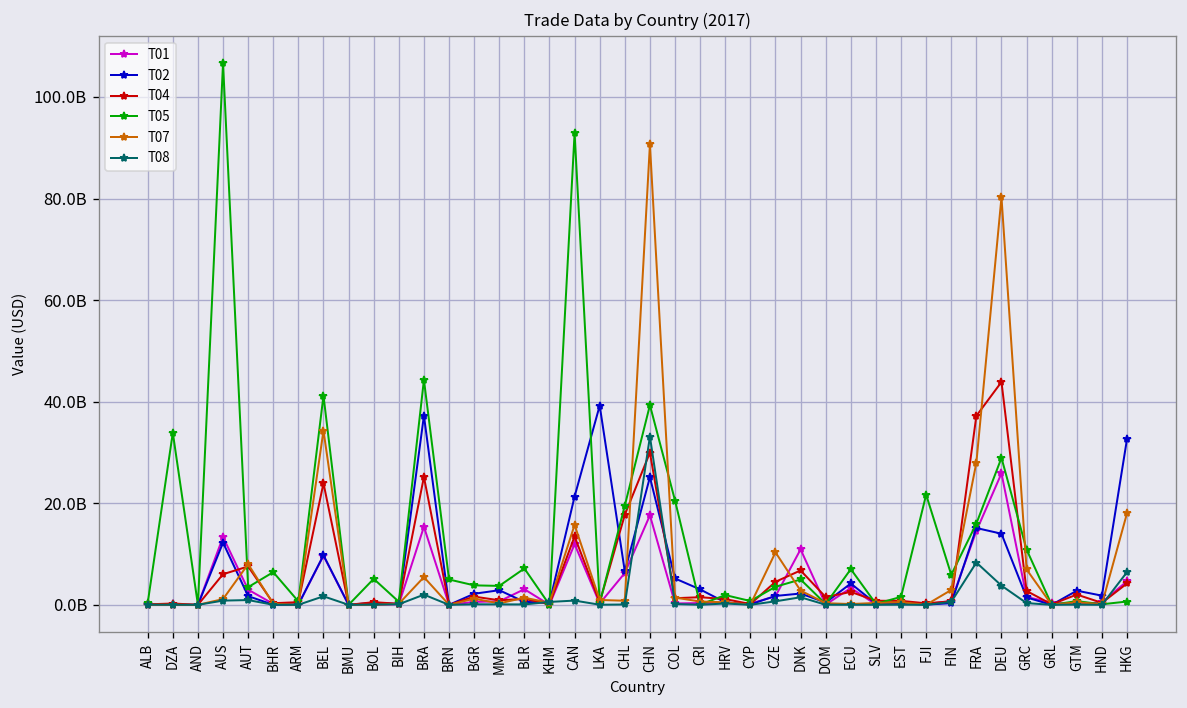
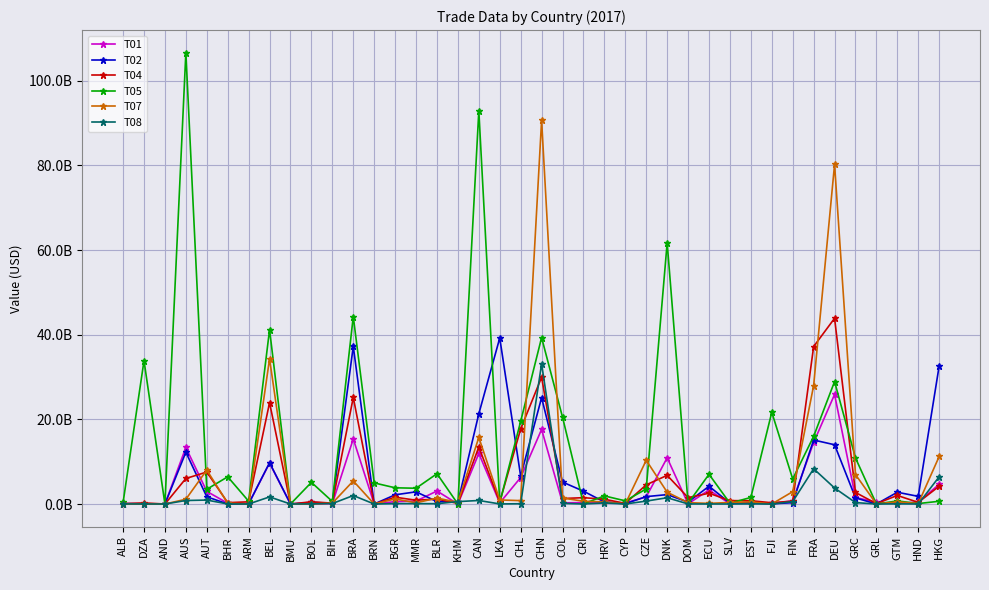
T05, DNK: 5000000000 -> 62000000000
T07, HKG: 18000000000 -> 11000000000
